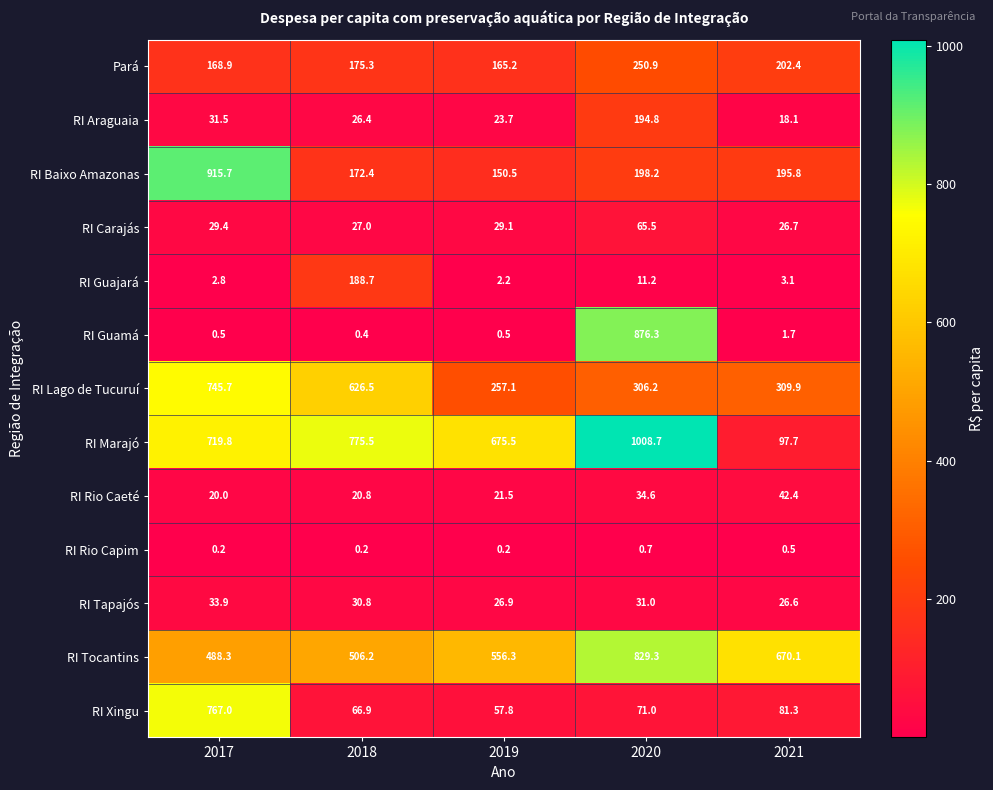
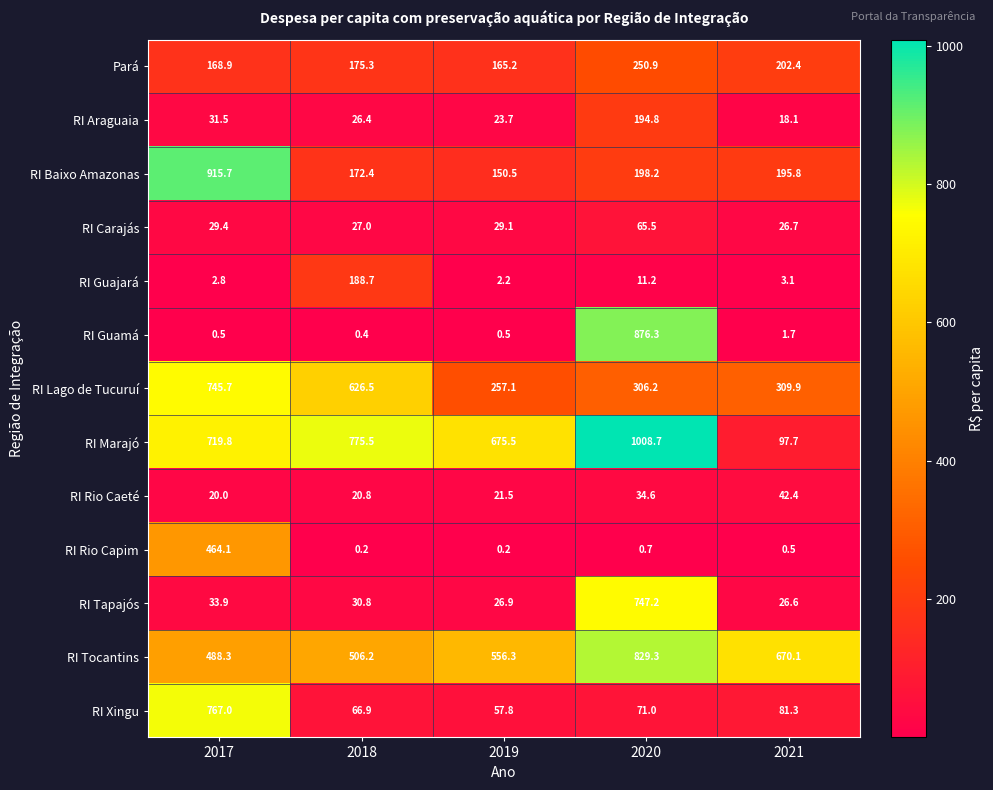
RI Rio Capim, 2017: 0.2 -> 464.1
RI Tapajós, 2020: 31.0 -> 747.2
